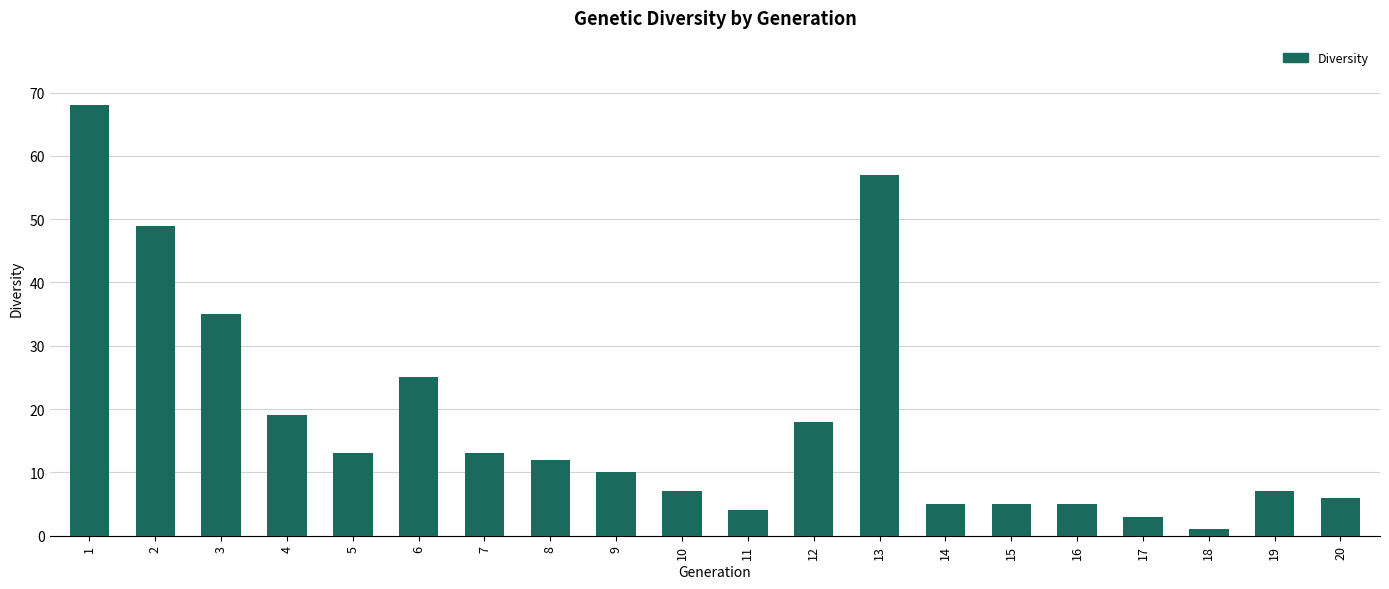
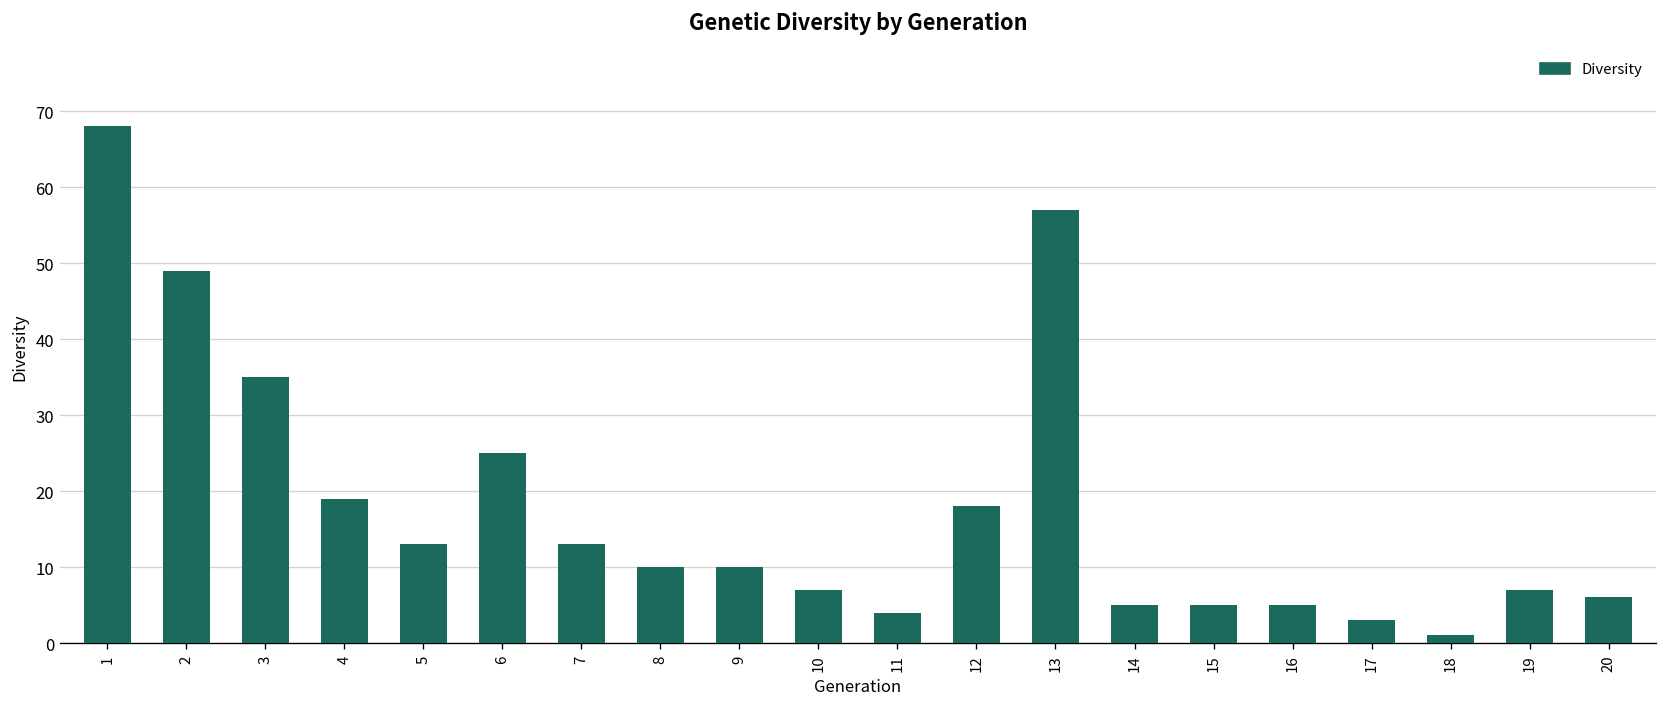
8: 12 -> 10
